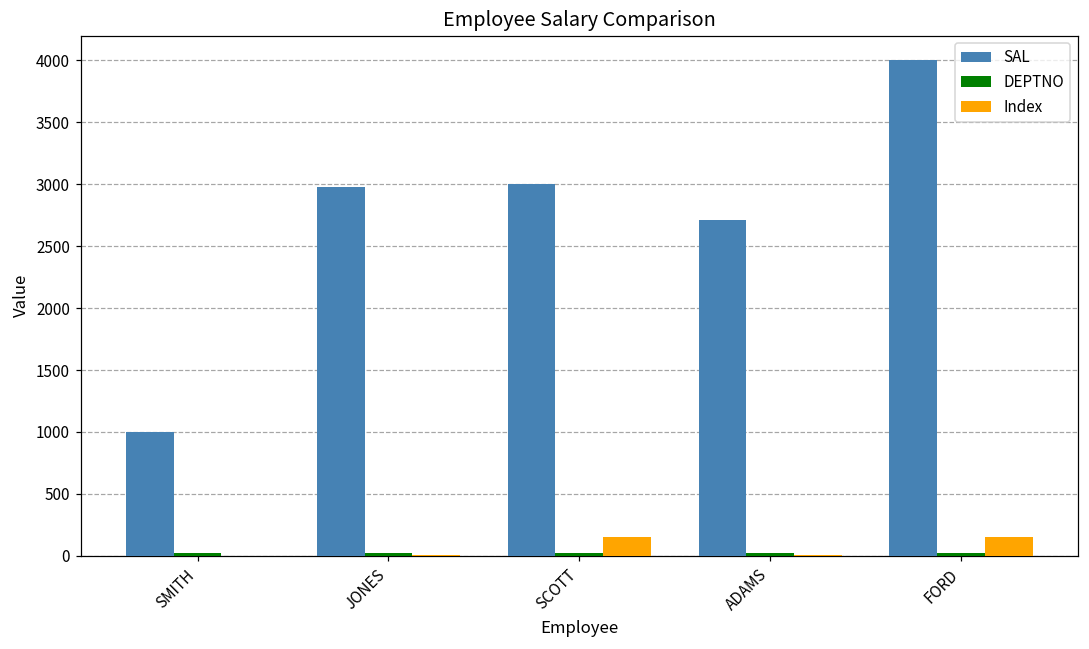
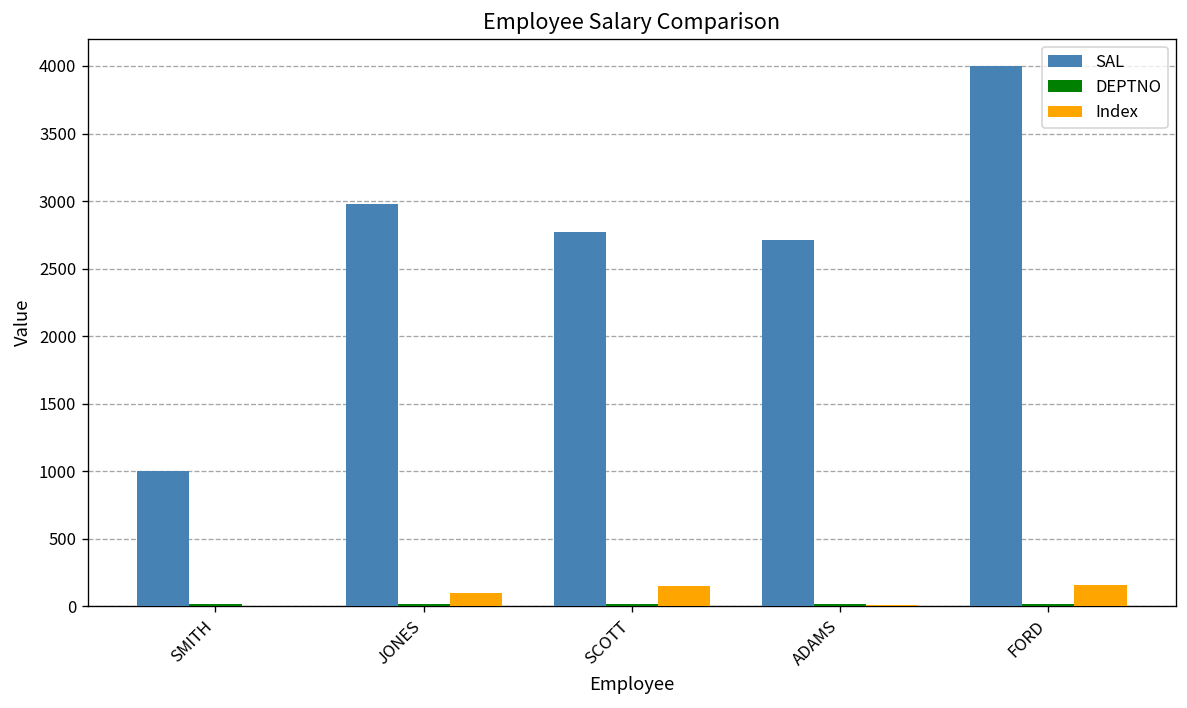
Index, JONES: 0 -> 100
SAL, SCOTT: 3000 -> 2770
